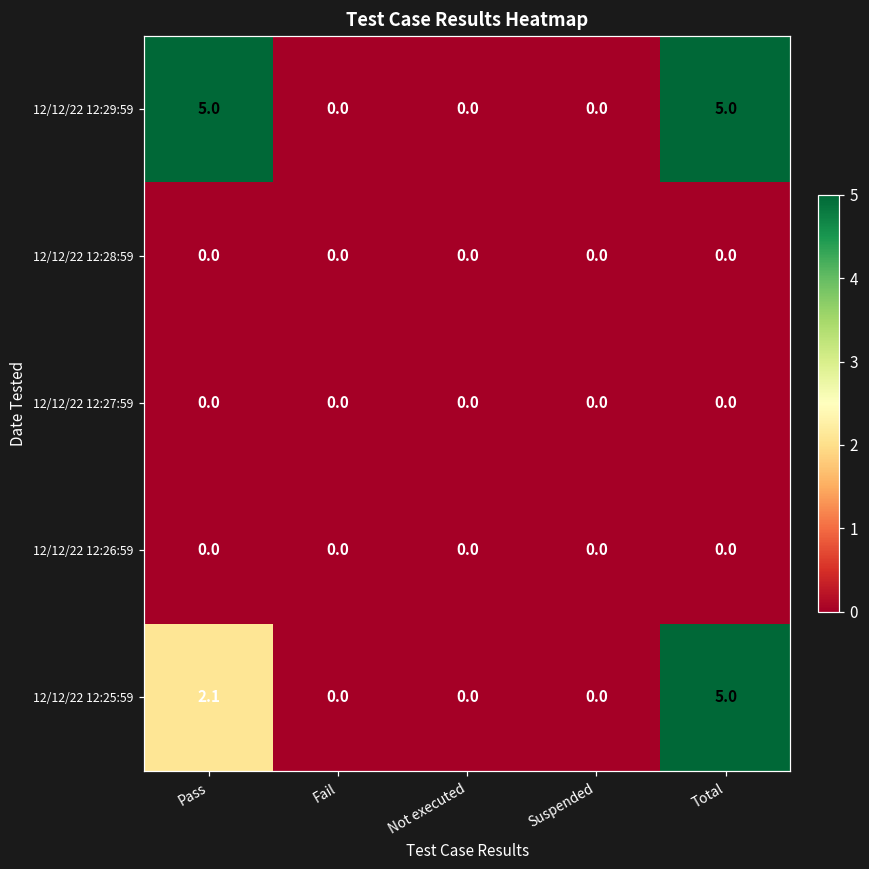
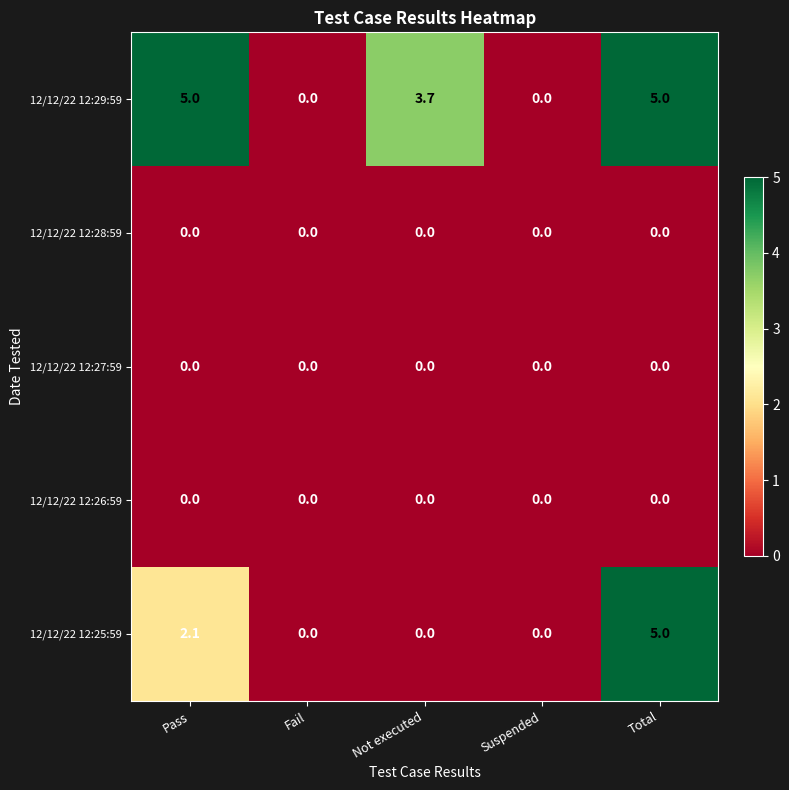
12/12/22 12:29:59, Not executed: 0.0 -> 3.7
